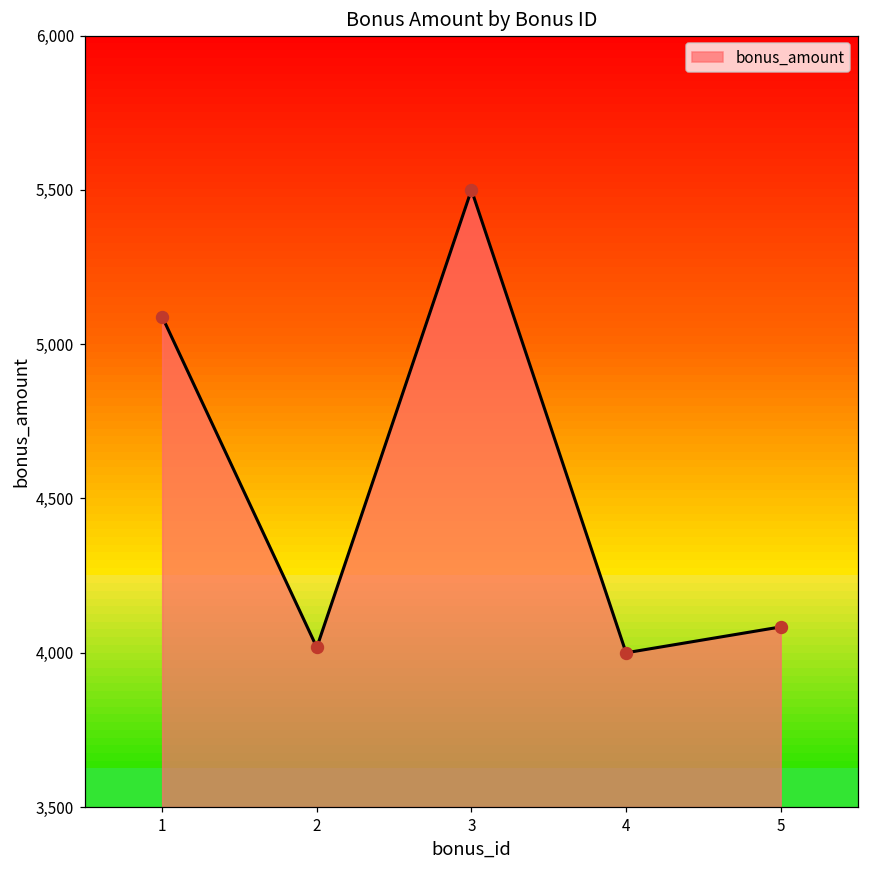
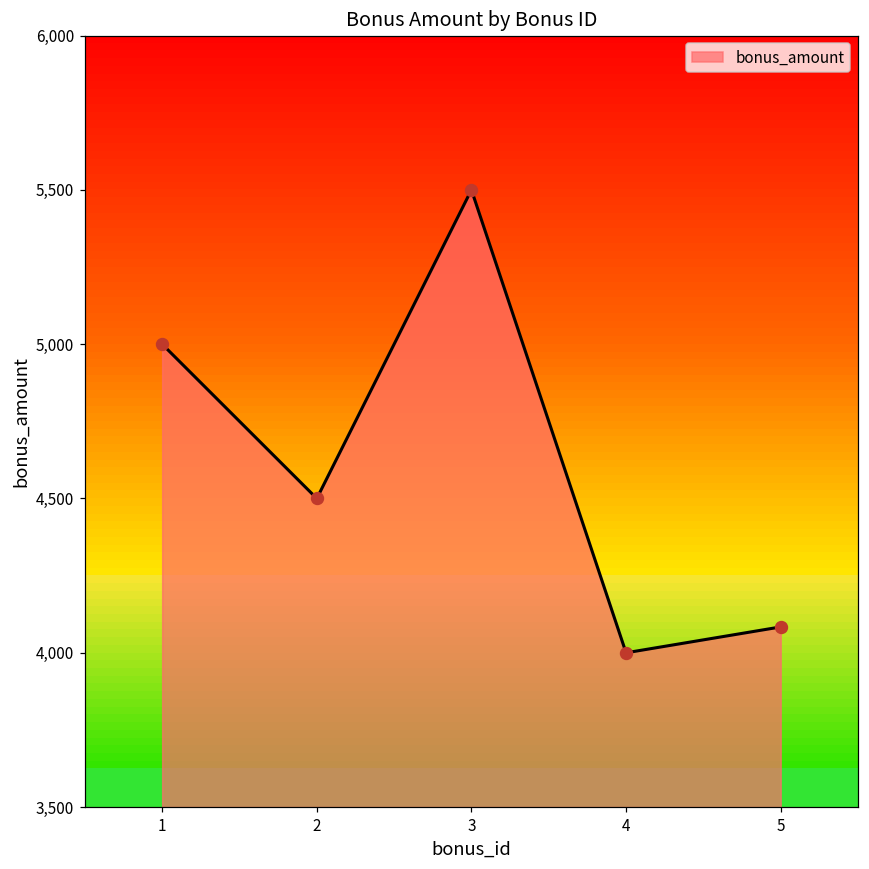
1: 5,090 -> 5,000
2: 4,020 -> 4,500
